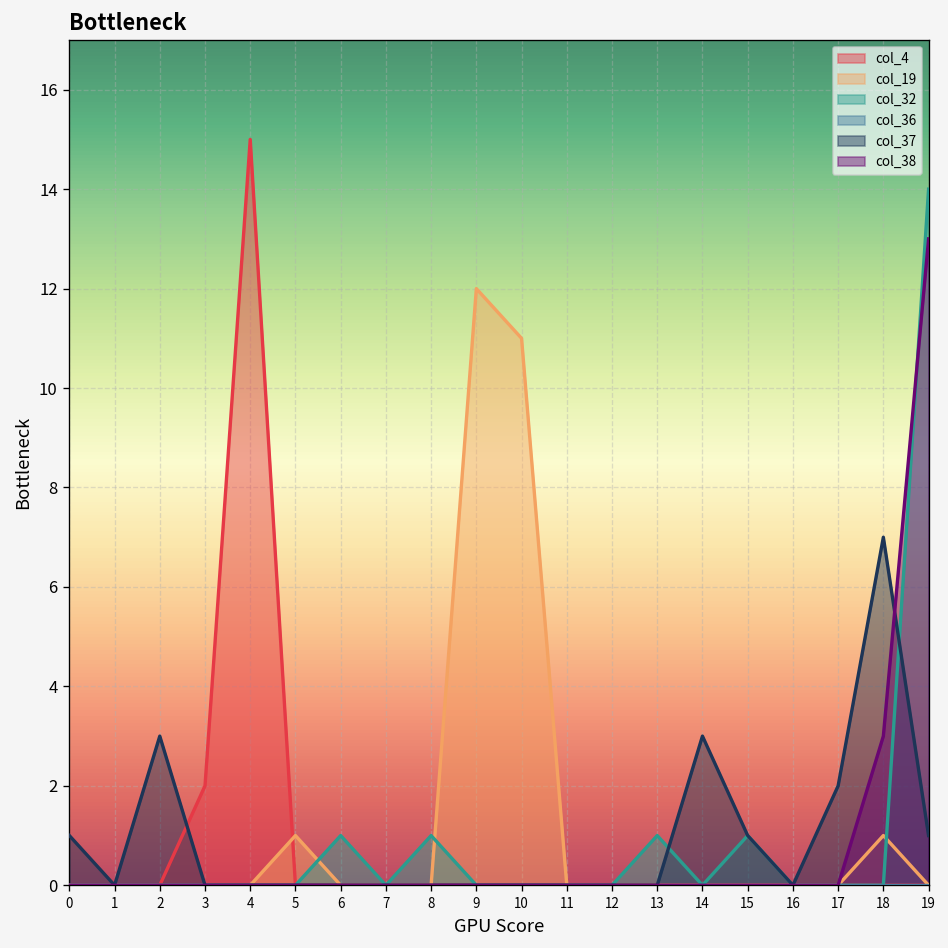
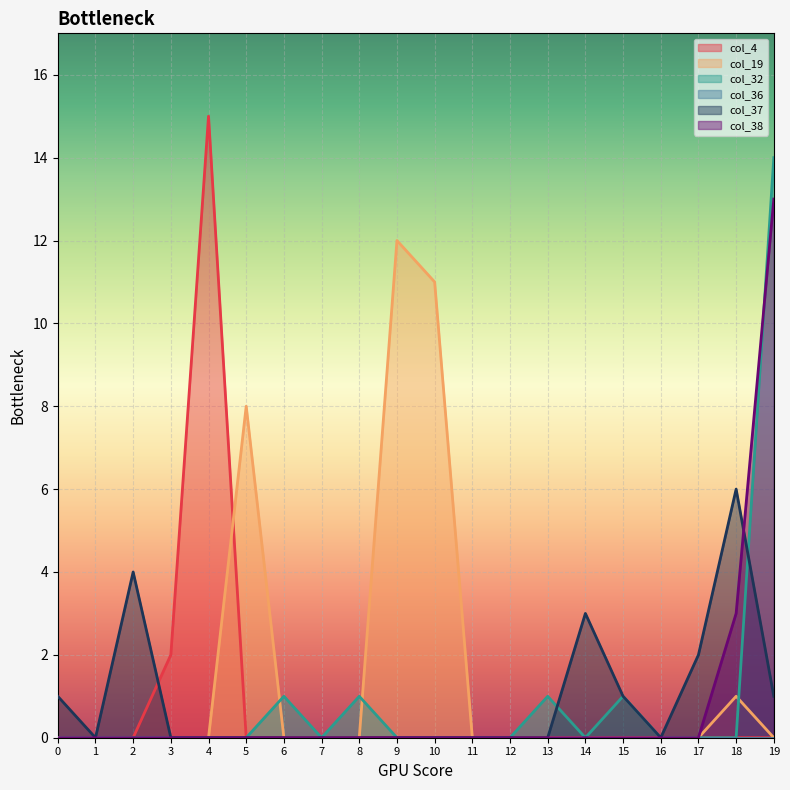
col_37, 2: 3 -> 4
col_19, 5: 1 -> 8
col_37, 18: 7 -> 6
